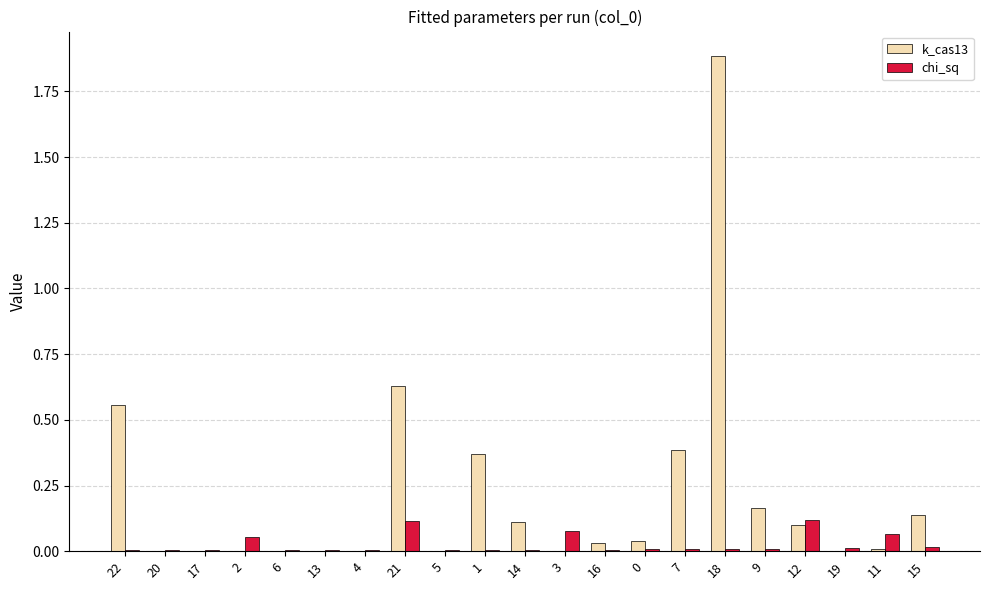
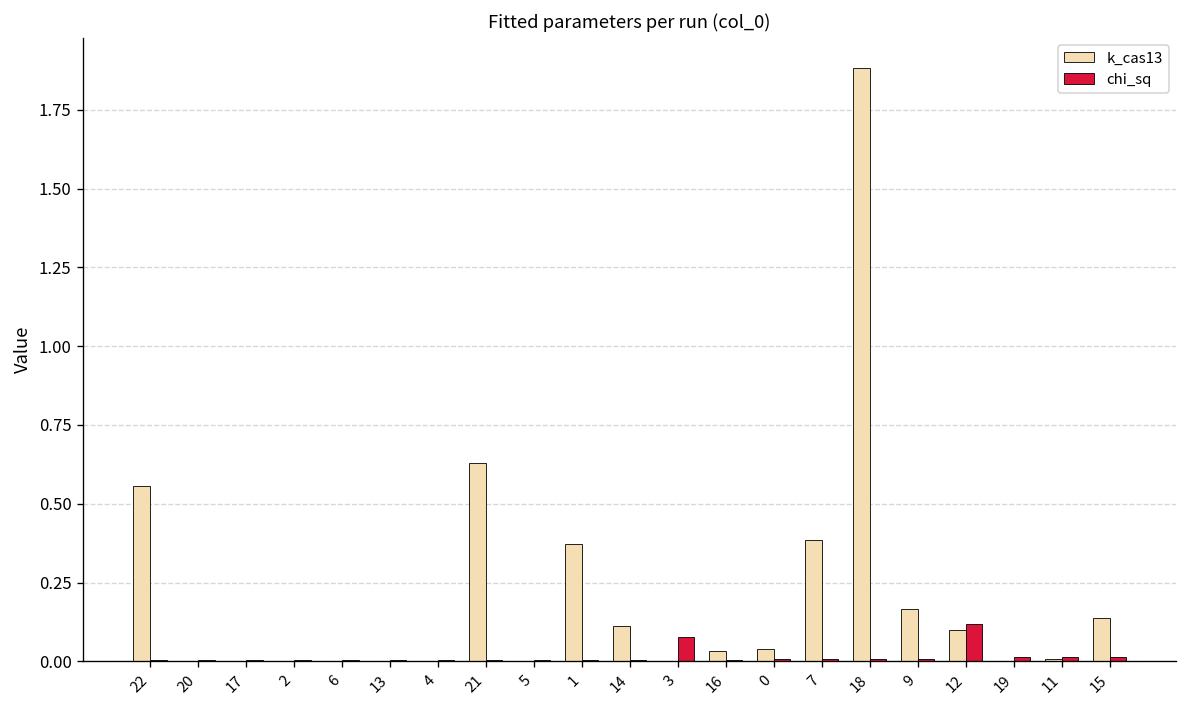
chi_sq, 2: 0.05 -> 0.00
chi_sq, 21: 0.12 -> 0.00
chi_sq, 11: 0.07 -> 0.01
